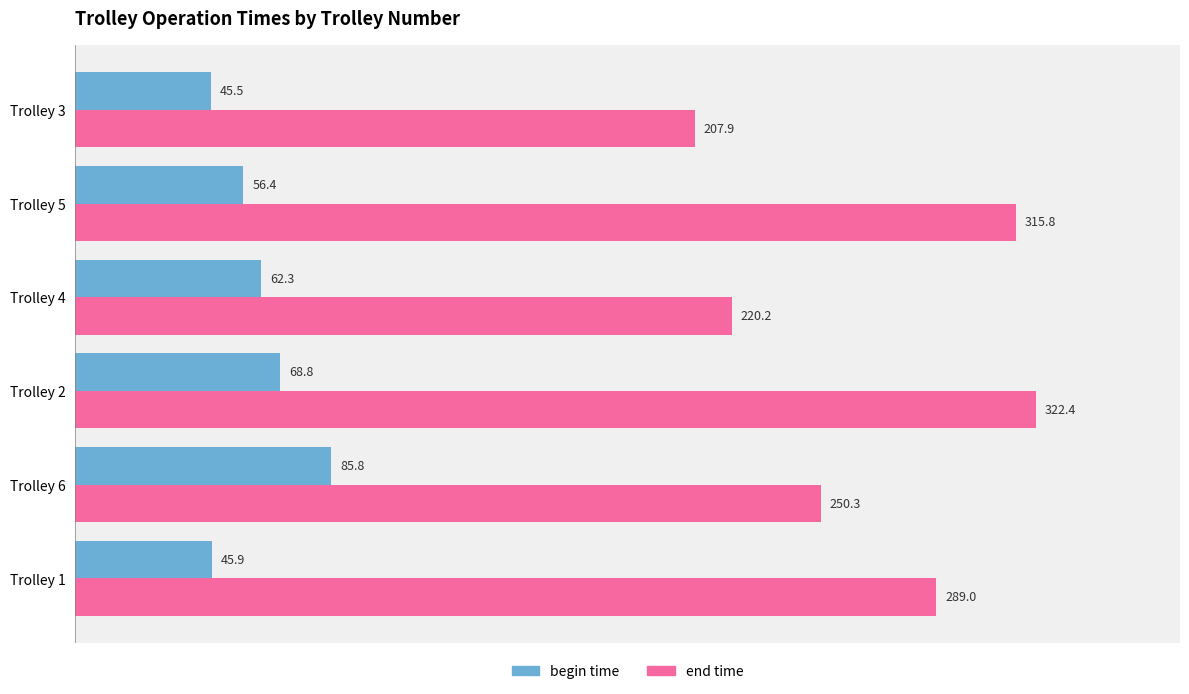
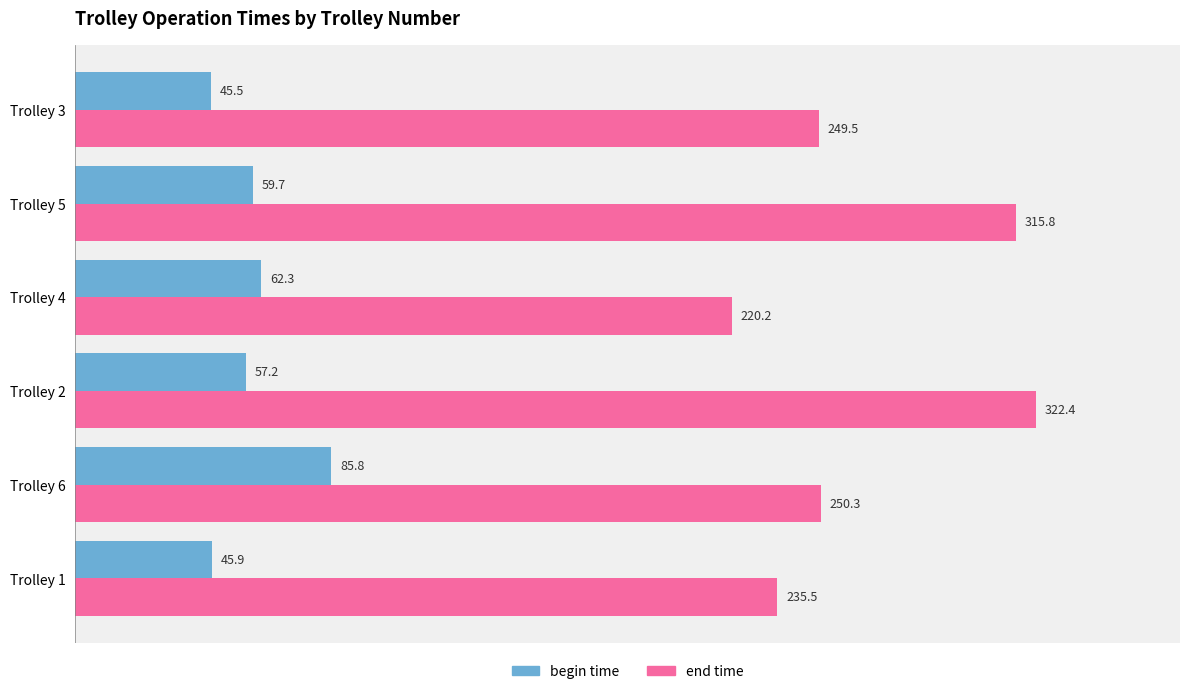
end time, Trolley 3: 207.9 -> 249.5
begin time, Trolley 5: 56.4 -> 59.7
begin time, Trolley 2: 68.8 -> 57.2
end time, Trolley 1: 289.0 -> 235.5
